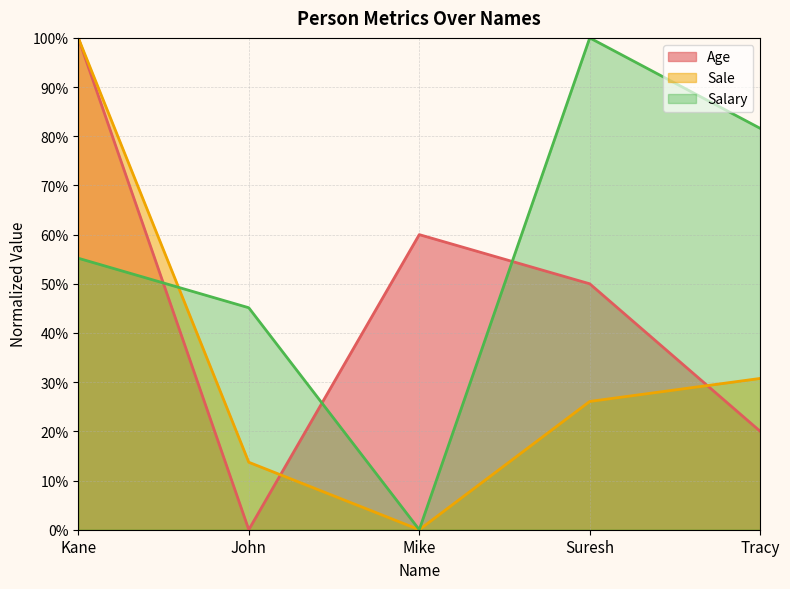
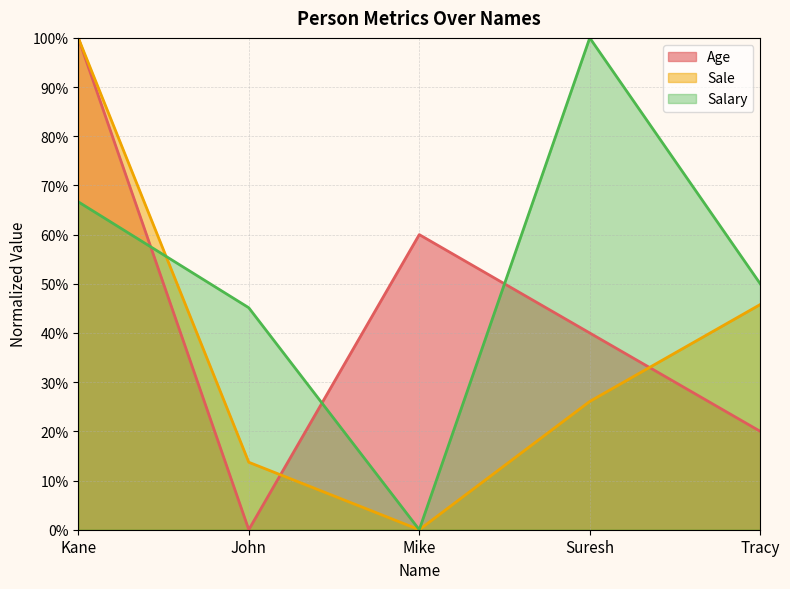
Salary, Kane: 55% -> 67%
Age, Suresh: 50% -> 40%
Sale, Tracy: 31% -> 46%
Salary, Tracy: 82% -> 50%
